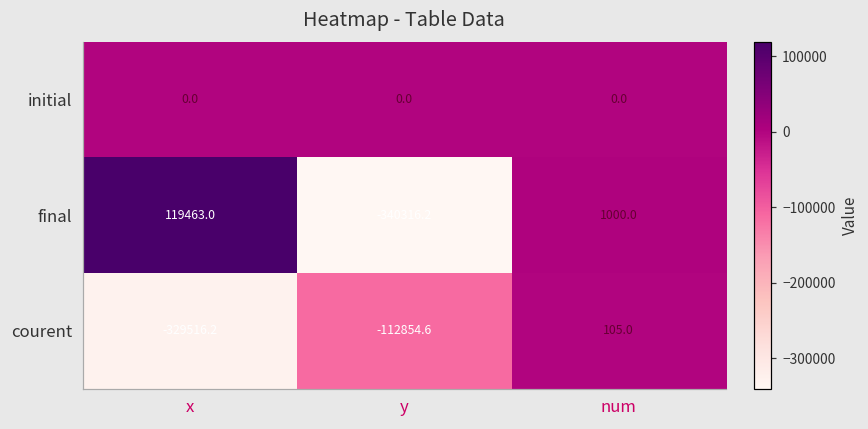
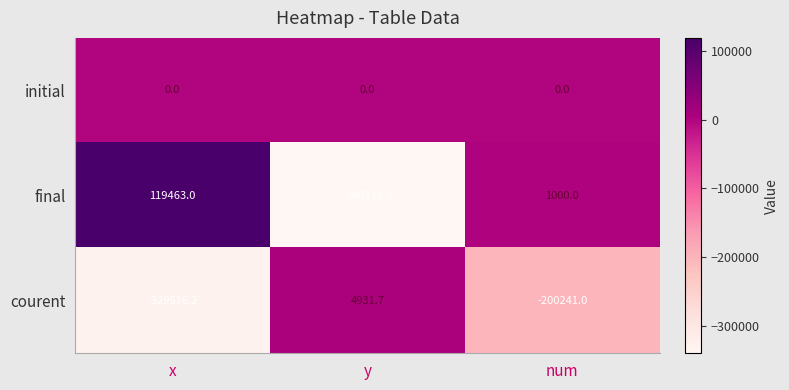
courent, y: -112854.6 -> 4931.7
courent, num: 105.0 -> -200241.0
